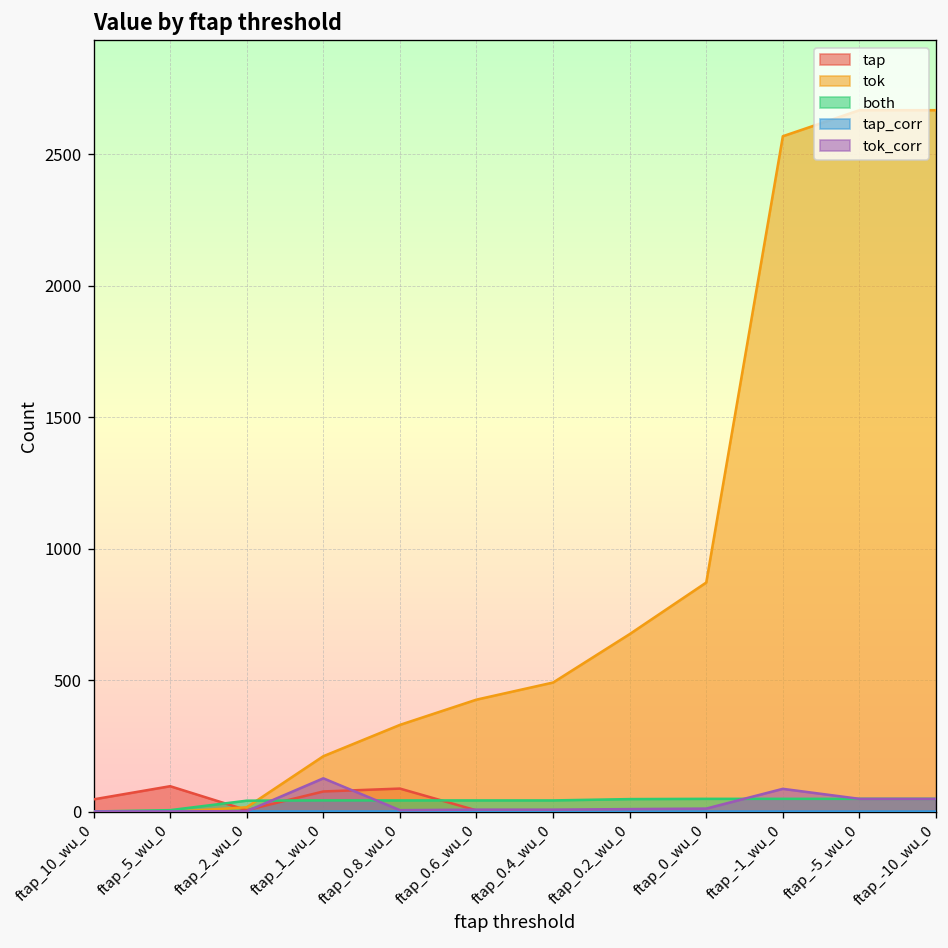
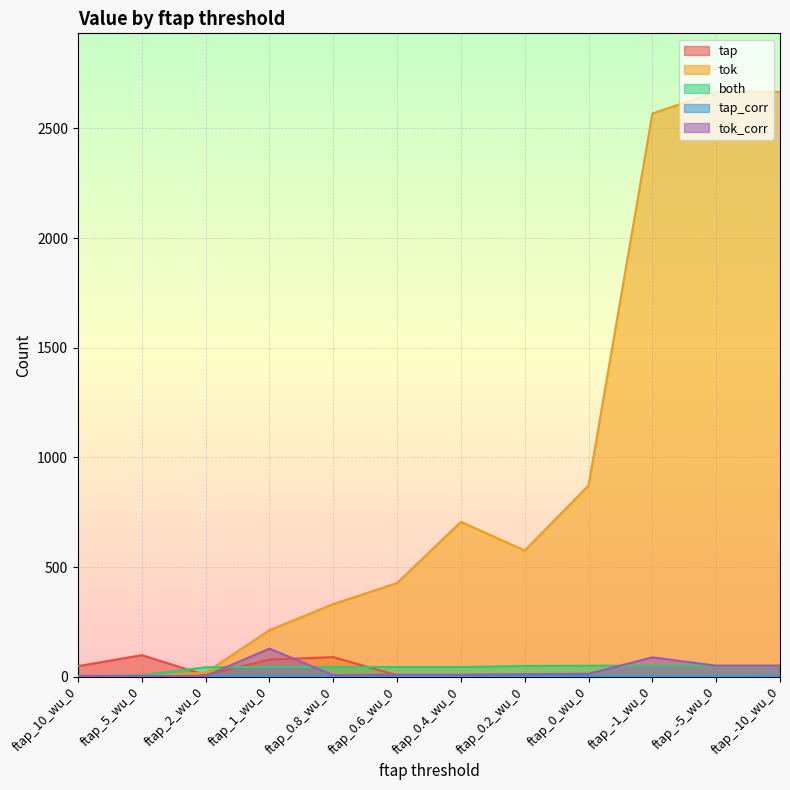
tok, ftap_0.4_wu_0: 490 -> 710
tok, ftap_0.2_wu_0: 680 -> 580
